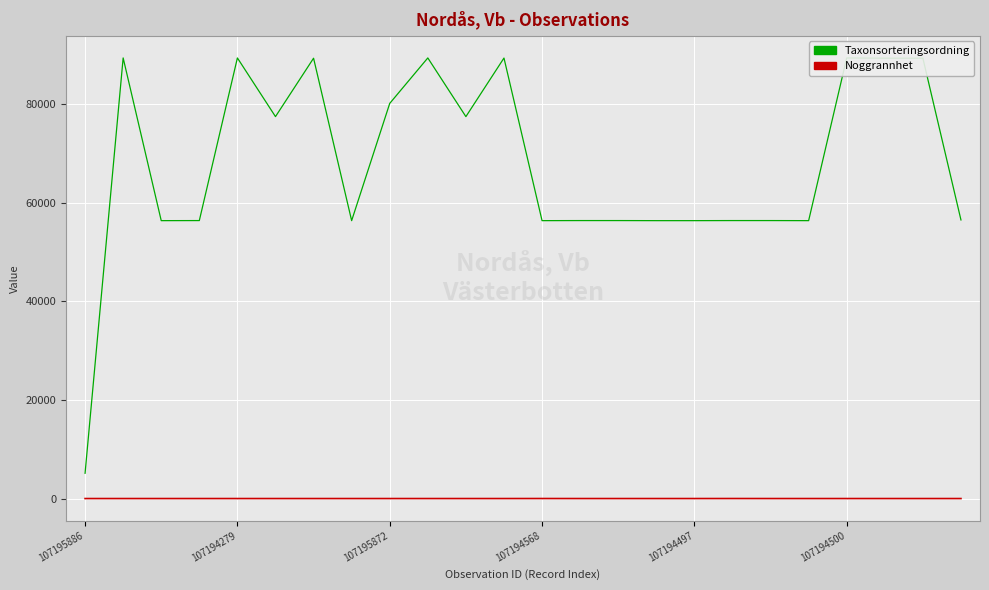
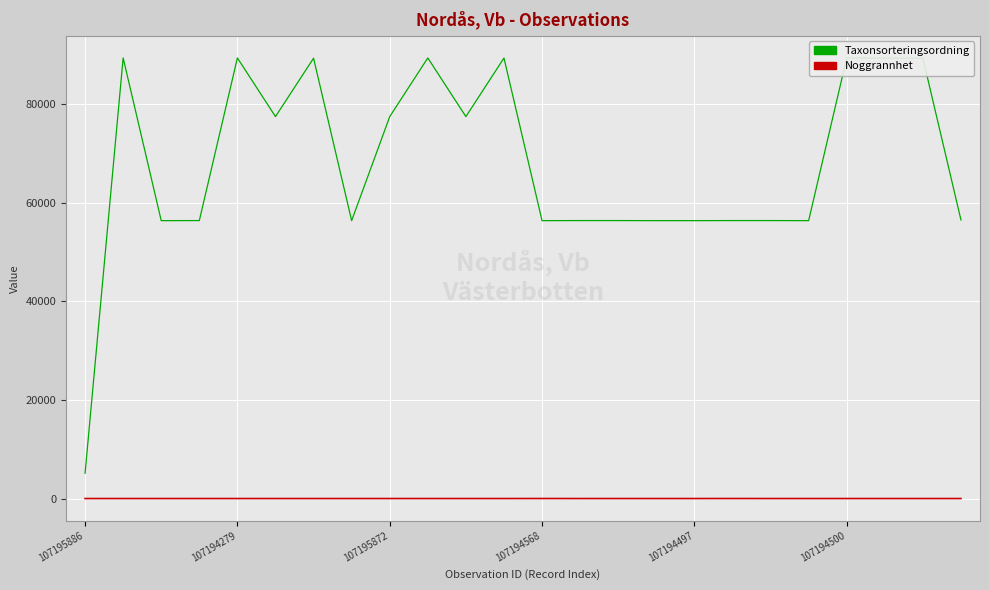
Taxonsorteringsordning, 107195872: 80000 -> 78000
